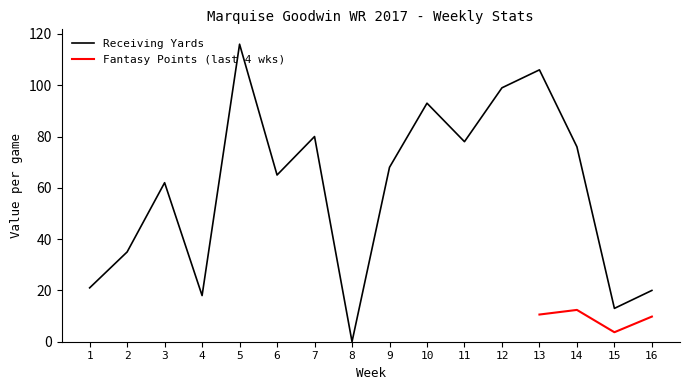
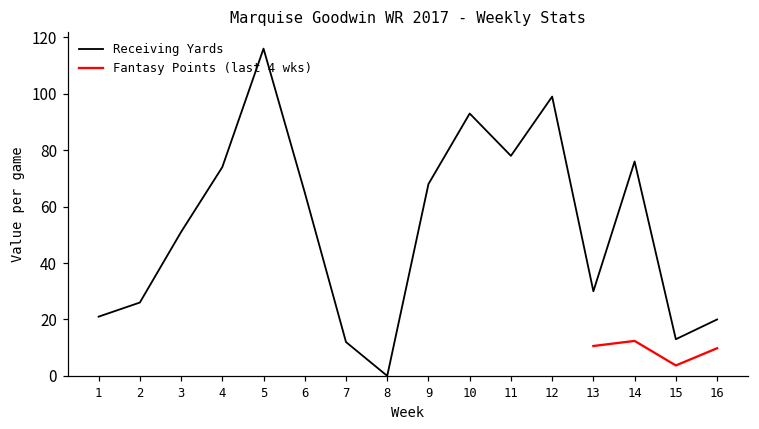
Receiving Yards, 2: 35 -> 26
Receiving Yards, 3: 62 -> 51
Receiving Yards, 4: 18 -> 74
Receiving Yards, 7: 80 -> 12
Receiving Yards, 13: 106 -> 30
